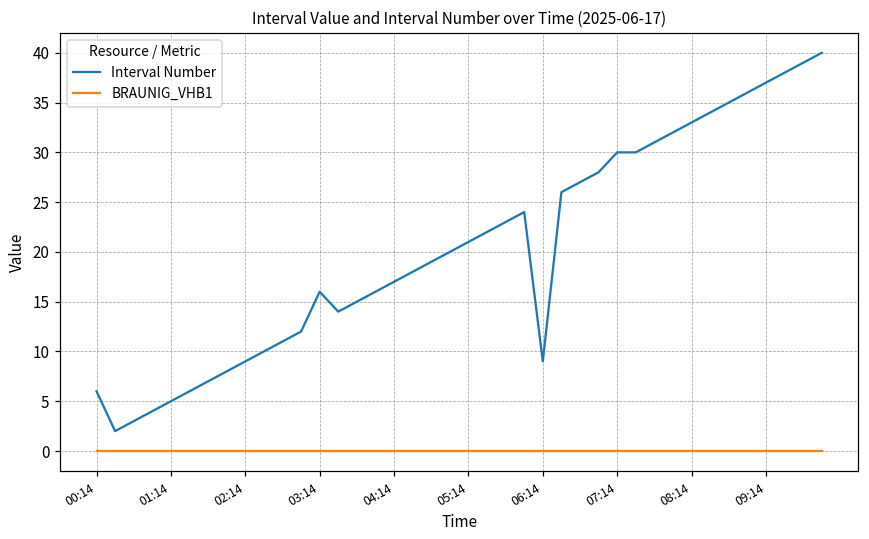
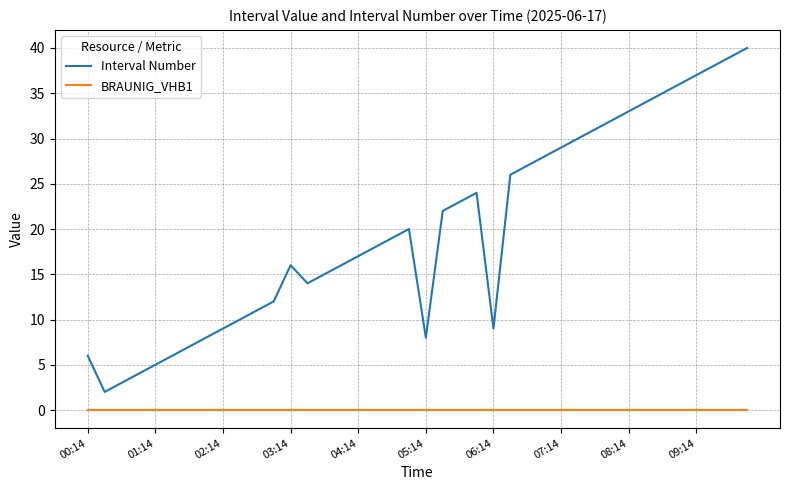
Interval Number, 05:14: 21 -> 8
Interval Number, 07:14: 30 -> 29
